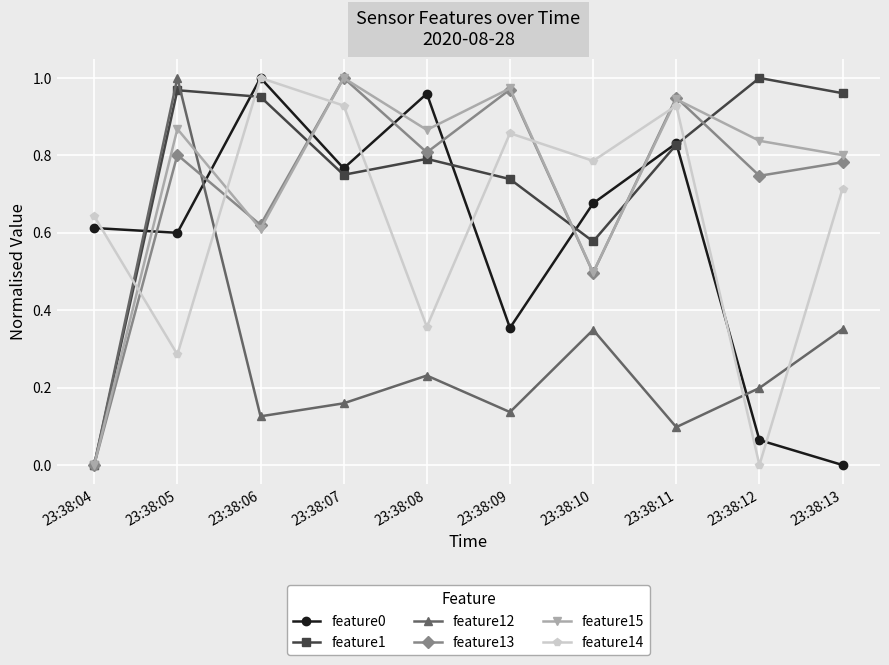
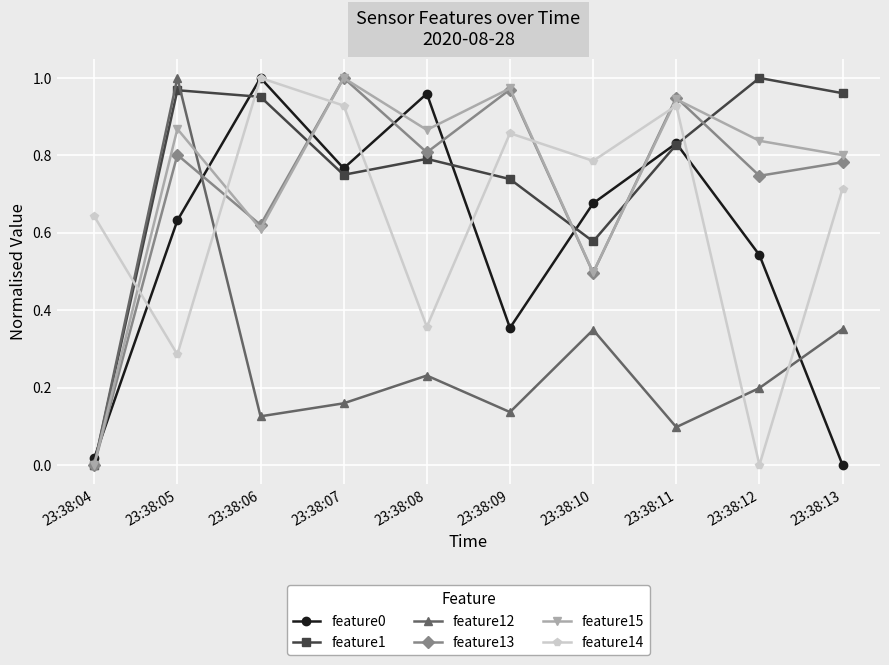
feature0, 23:38:04: 0.61 -> 0.02
feature0, 23:38:05: 0.60 -> 0.63
feature0, 23:38:12: 0.06 -> 0.54
